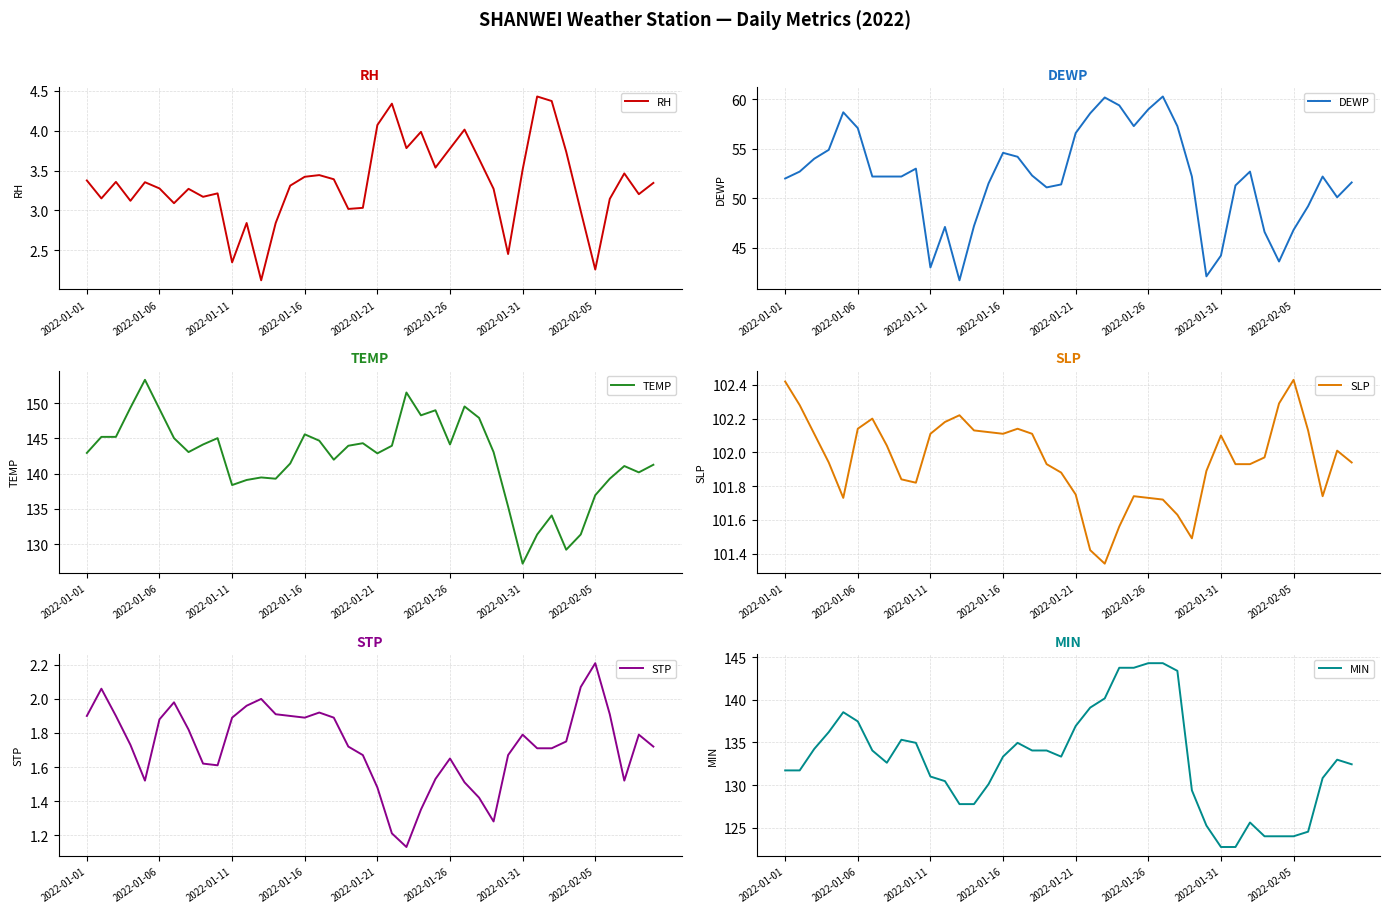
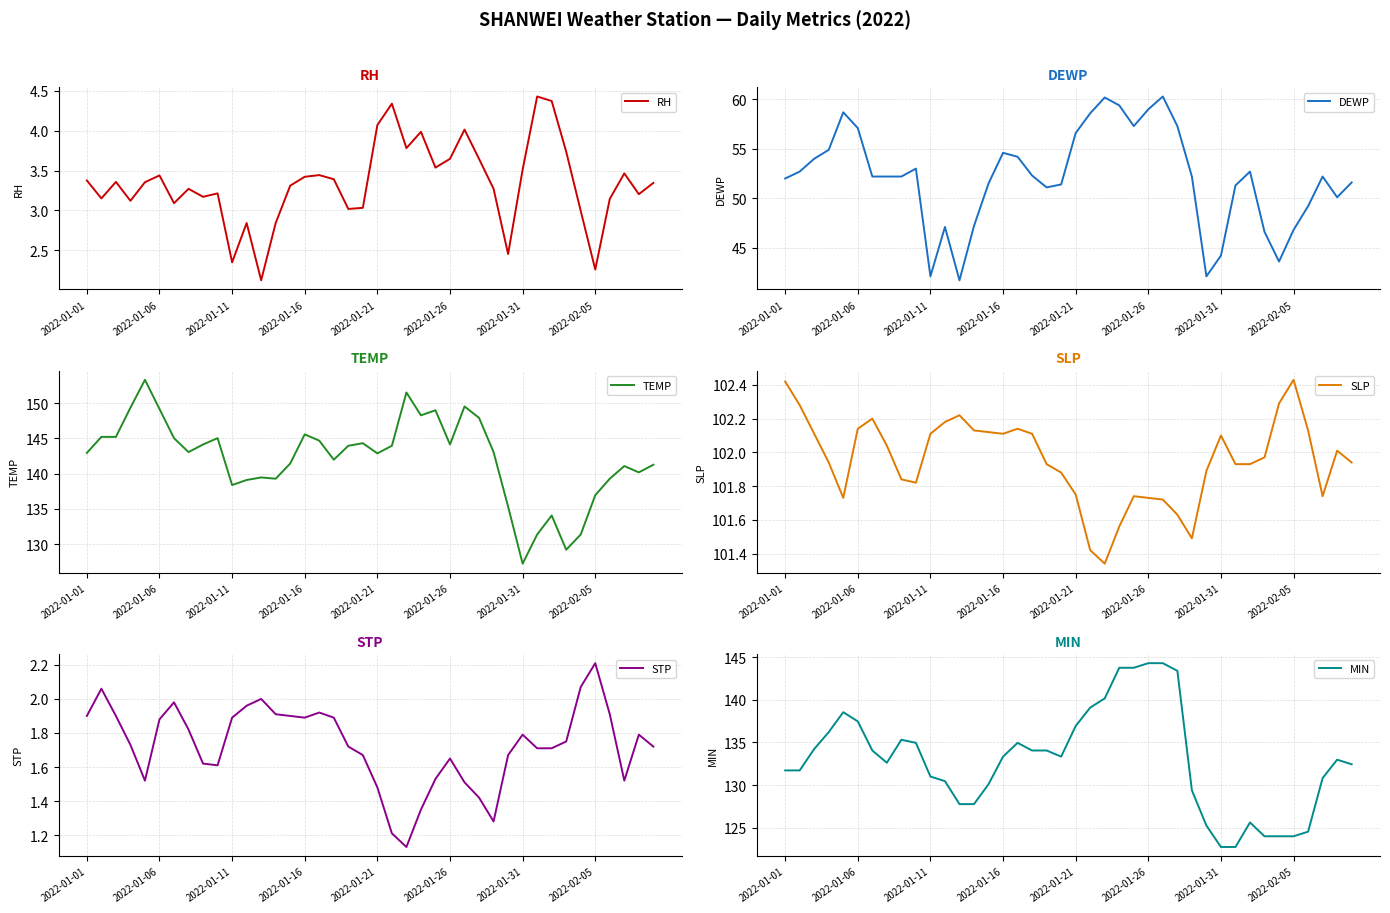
RH, 2022-01-06: 3.3 -> 3.4
RH, 2022-01-26: 3.8 -> 3.6
DEWP, 2022-01-11: 43 -> 42
